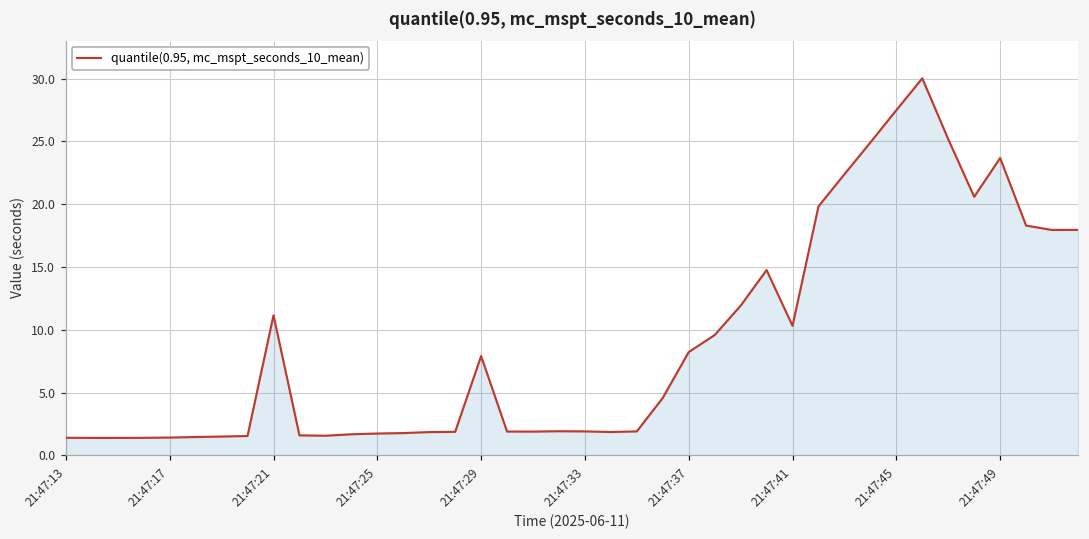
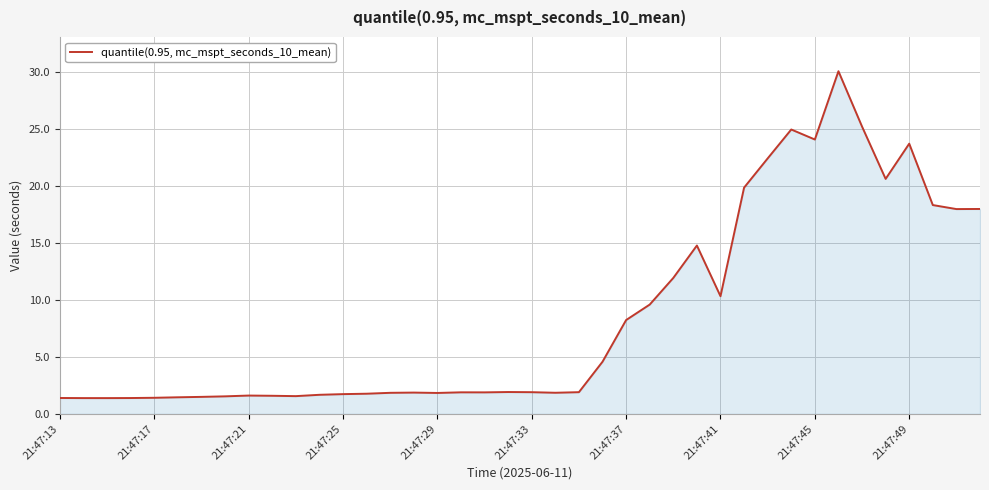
21:47:21: 11.2 -> 1.6
21:47:29: 7.9 -> 1.8
21:47:45: 27.5 -> 24.0
